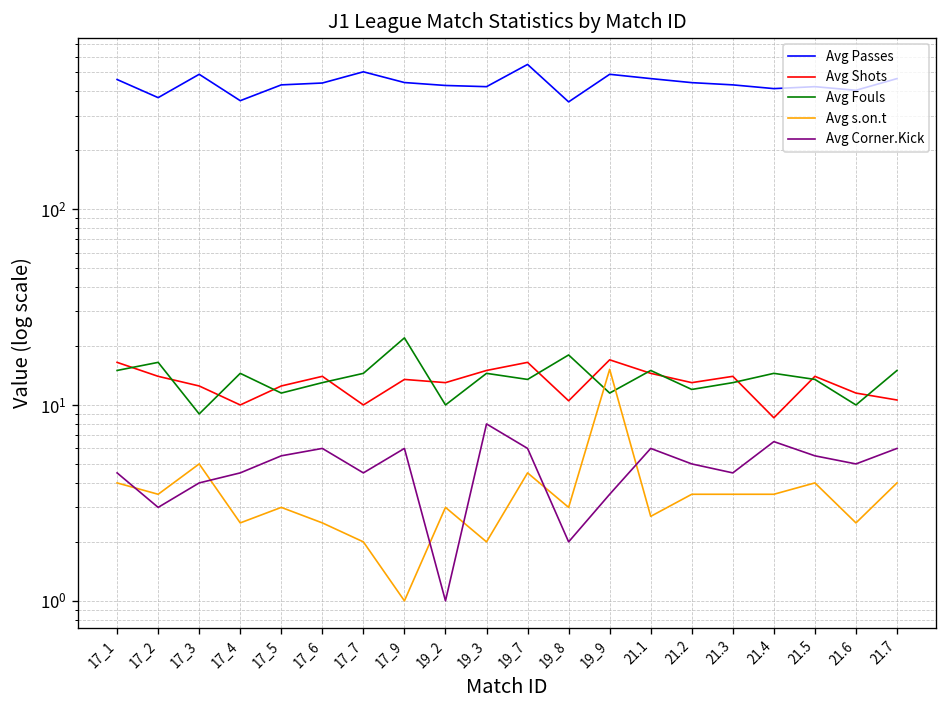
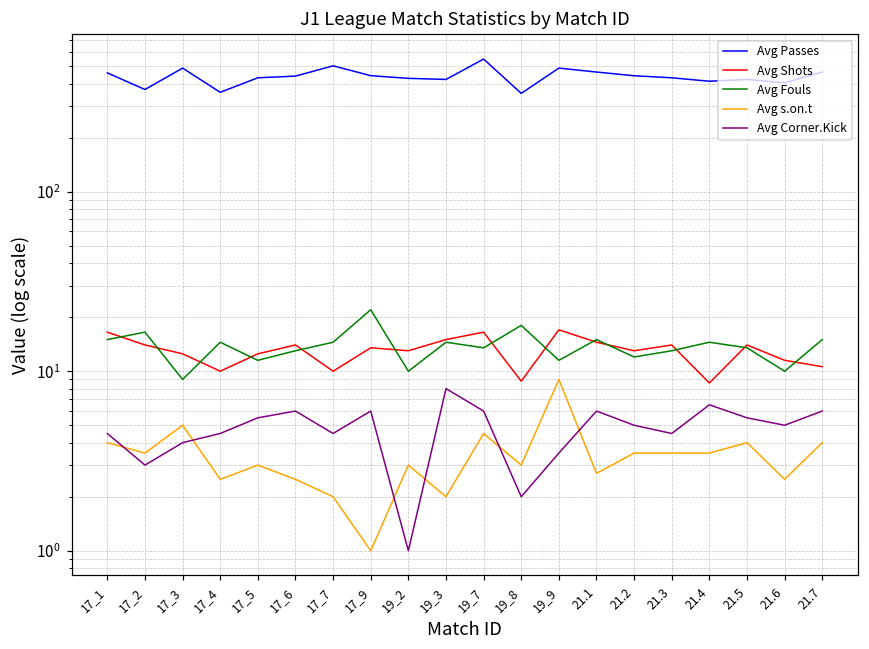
Avg Shots, 19_8: 11 -> 9
Avg s.on.t, 19_9: 15 -> 9
